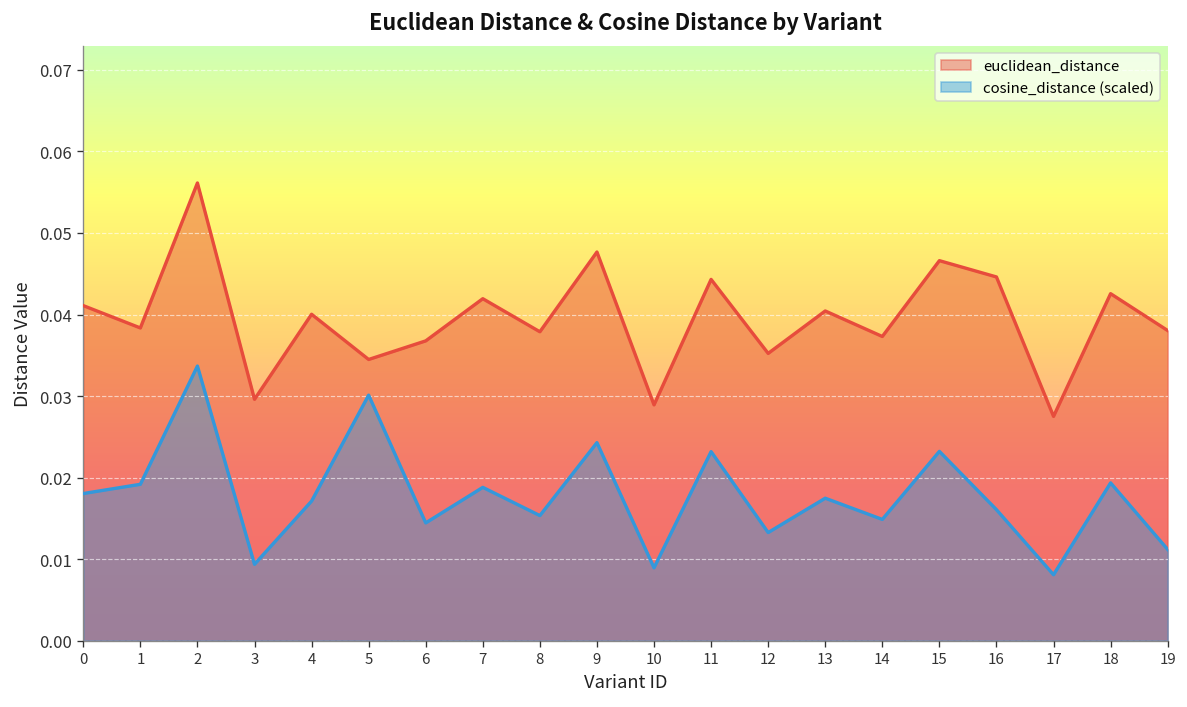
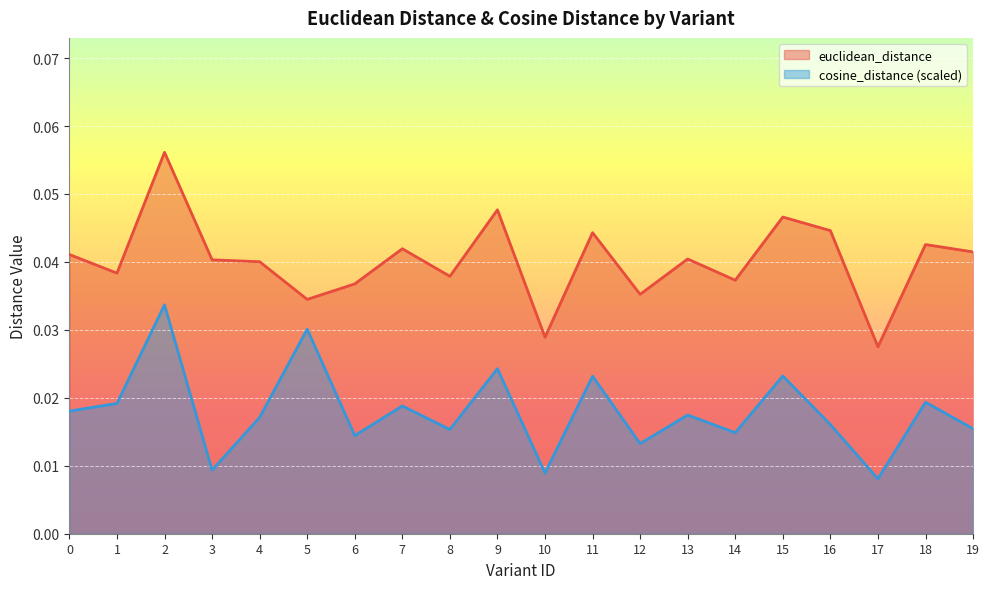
euclidean_distance, 3: 0.030 -> 0.040
euclidean_distance, 19: 0.038 -> 0.041
cosine_distance (scaled), 19: 0.011 -> 0.015
